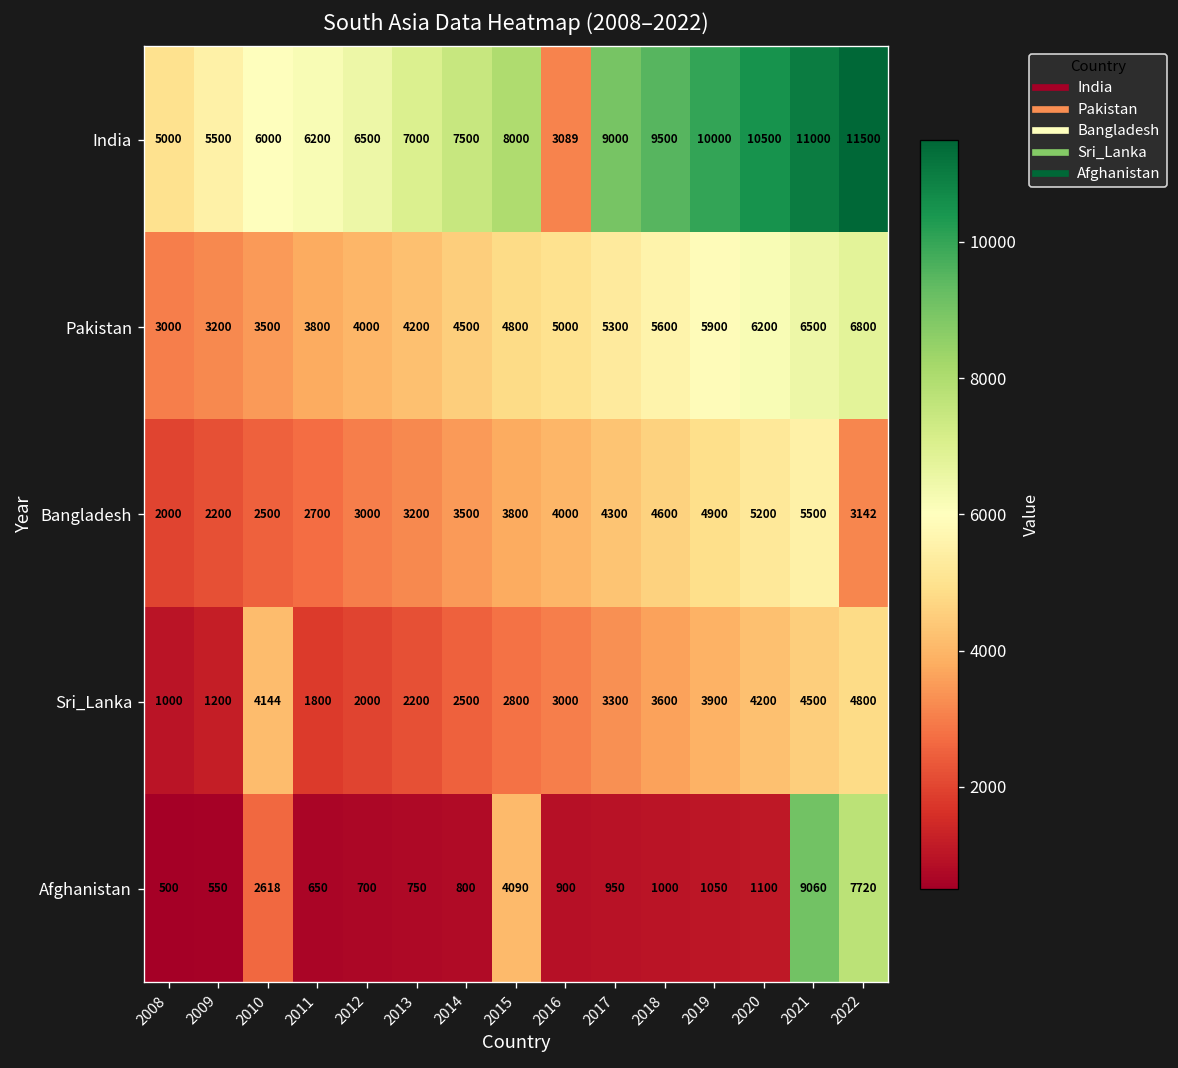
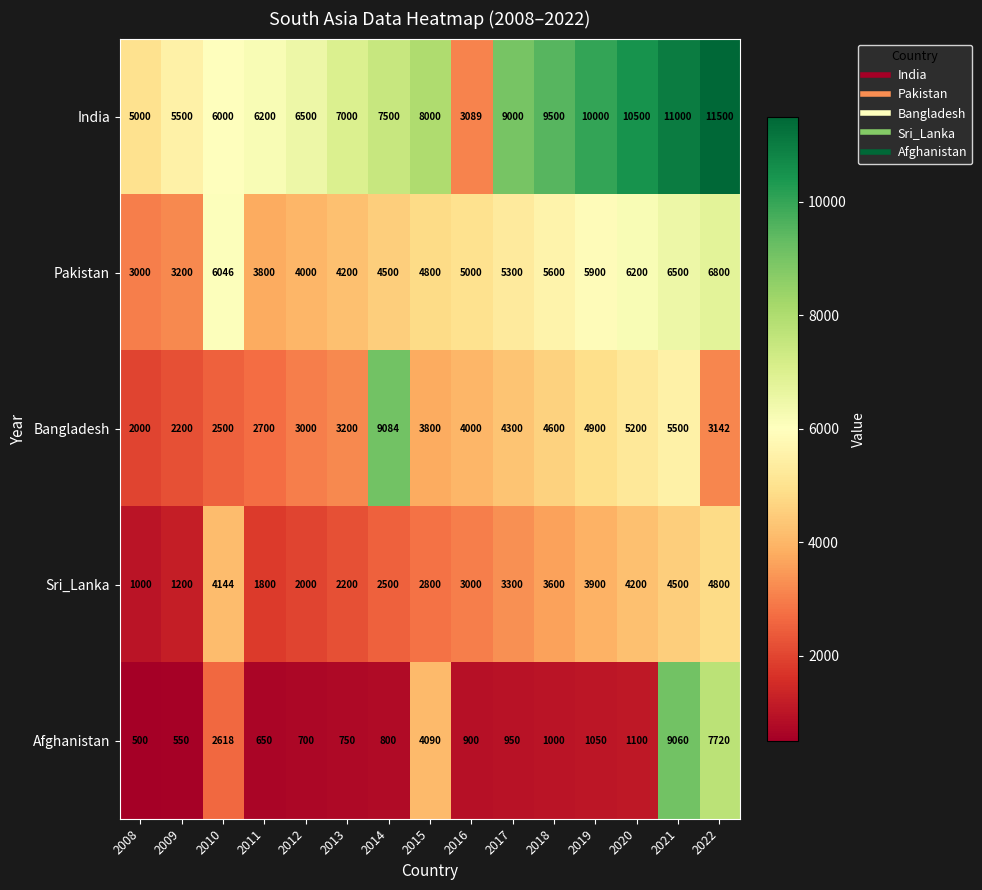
Pakistan, 2010: 3500 -> 6046
Bangladesh, 2014: 3500 -> 9084
